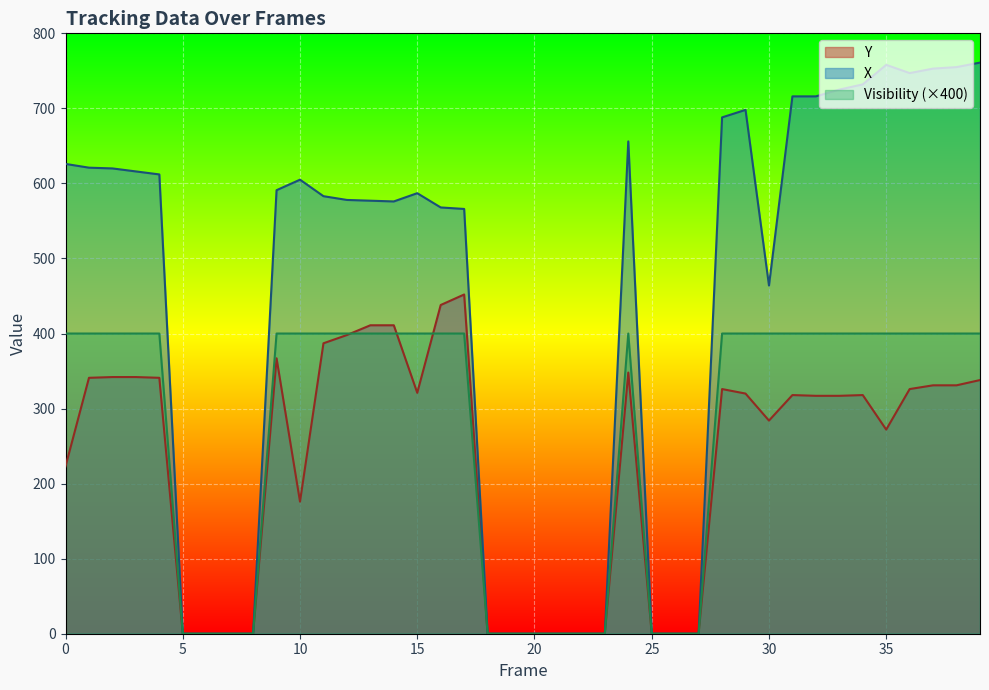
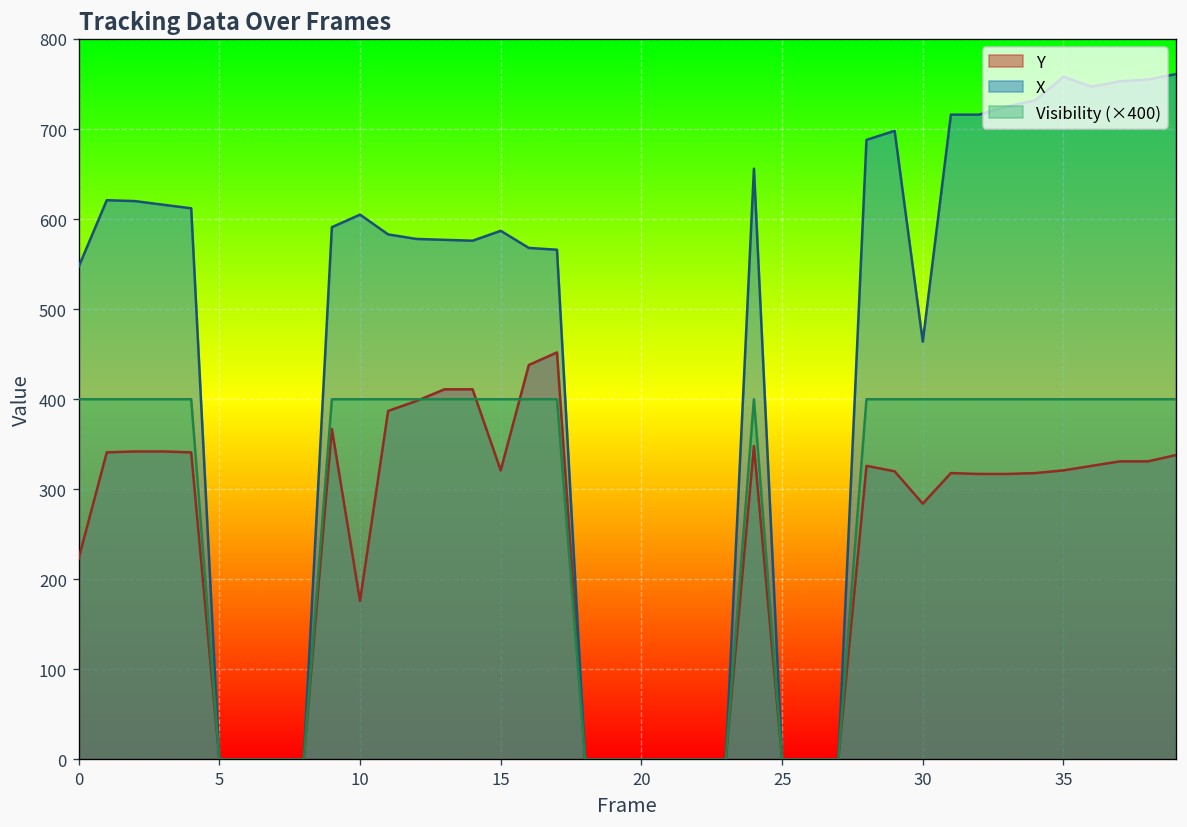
X, 0: 630 -> 550
Y, 35: 270 -> 320
